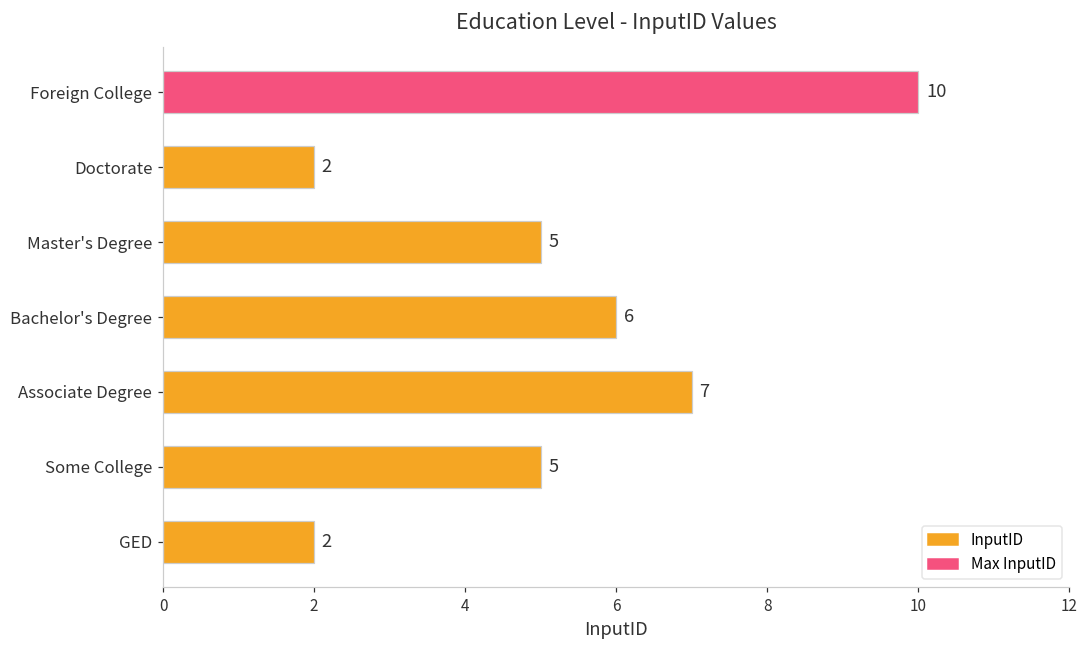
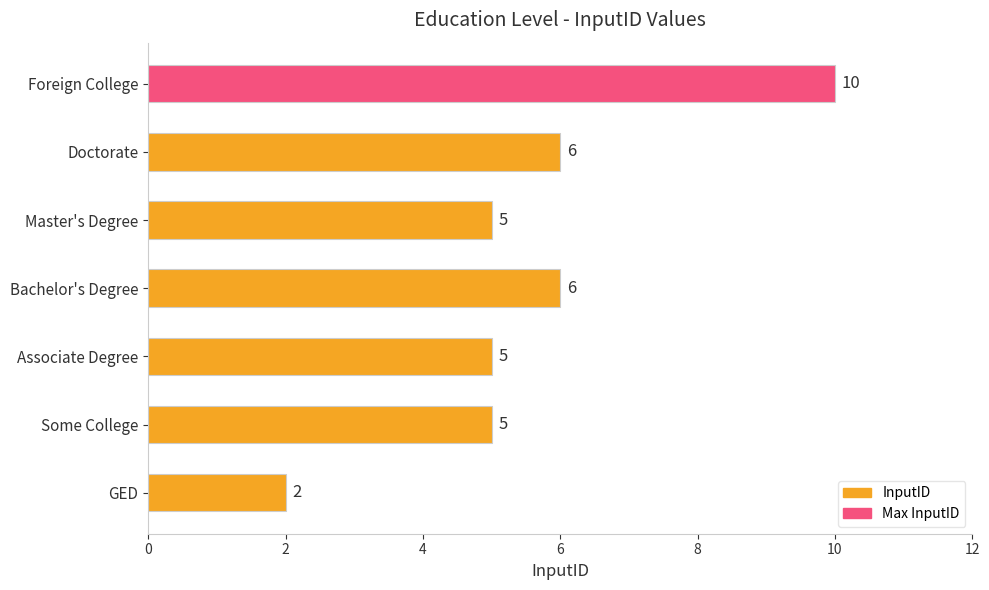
Doctorate: 2 -> 6
Associate Degree: 7 -> 5
